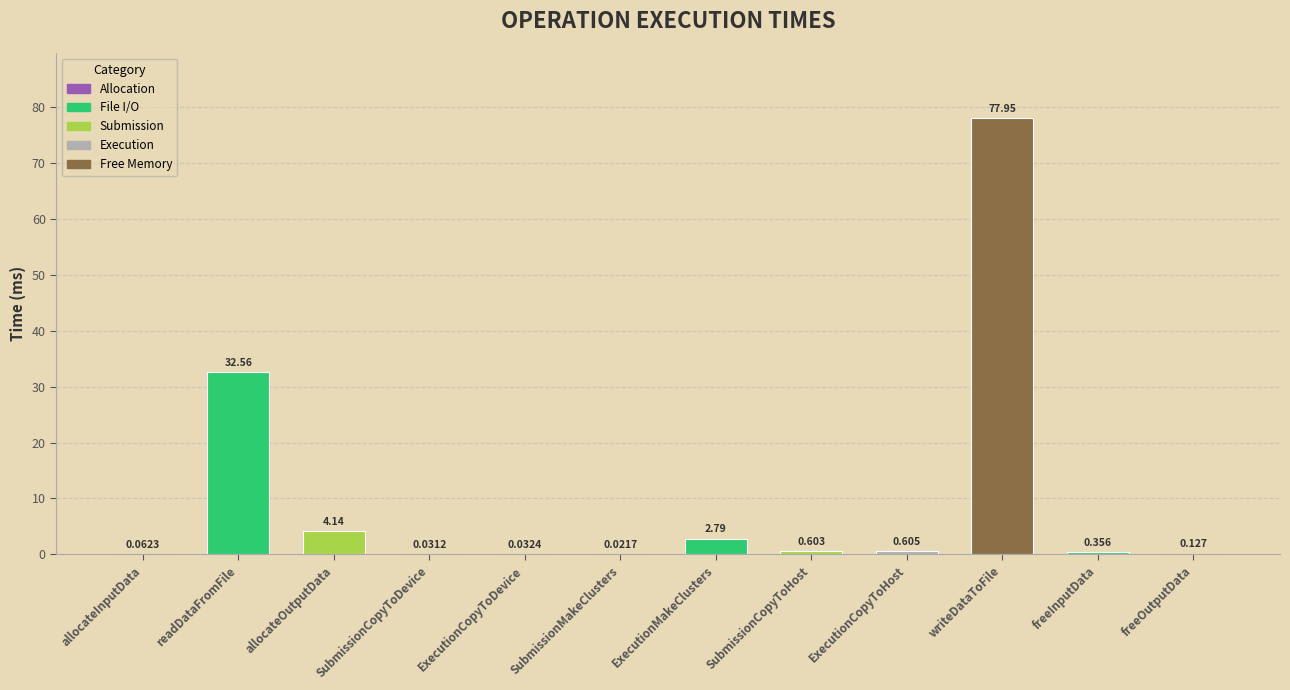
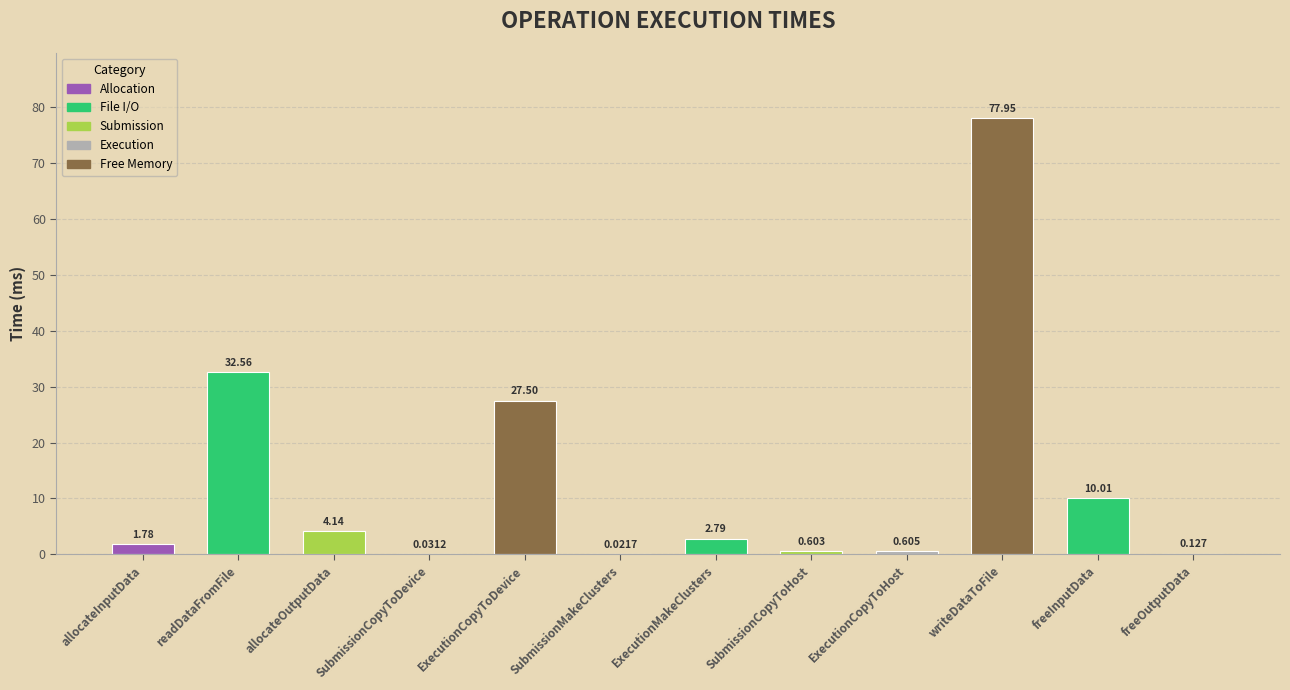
allocateInputData: 0.0623 -> 1.78
ExecutionCopyToDevice: 0.0324 -> 27.50
freeInputData: 0.356 -> 10.01
